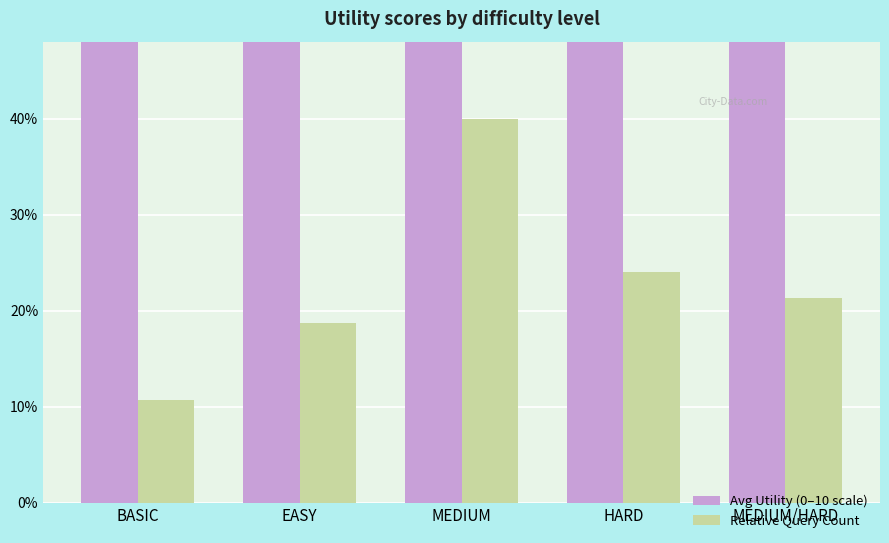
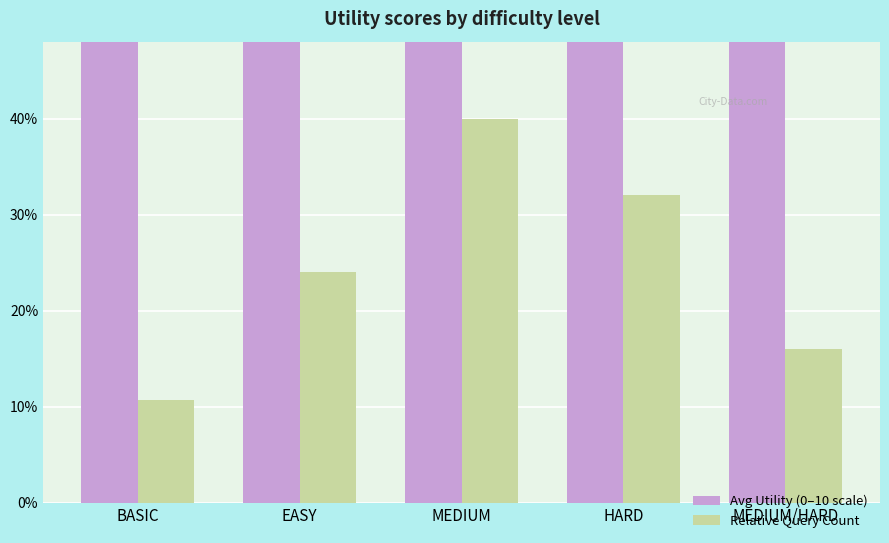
Relative Query Count, EASY: 19% -> 24%
Relative Query Count, HARD: 24% -> 32%
Relative Query Count, MEDIUM/HARD: 21% -> 16%
